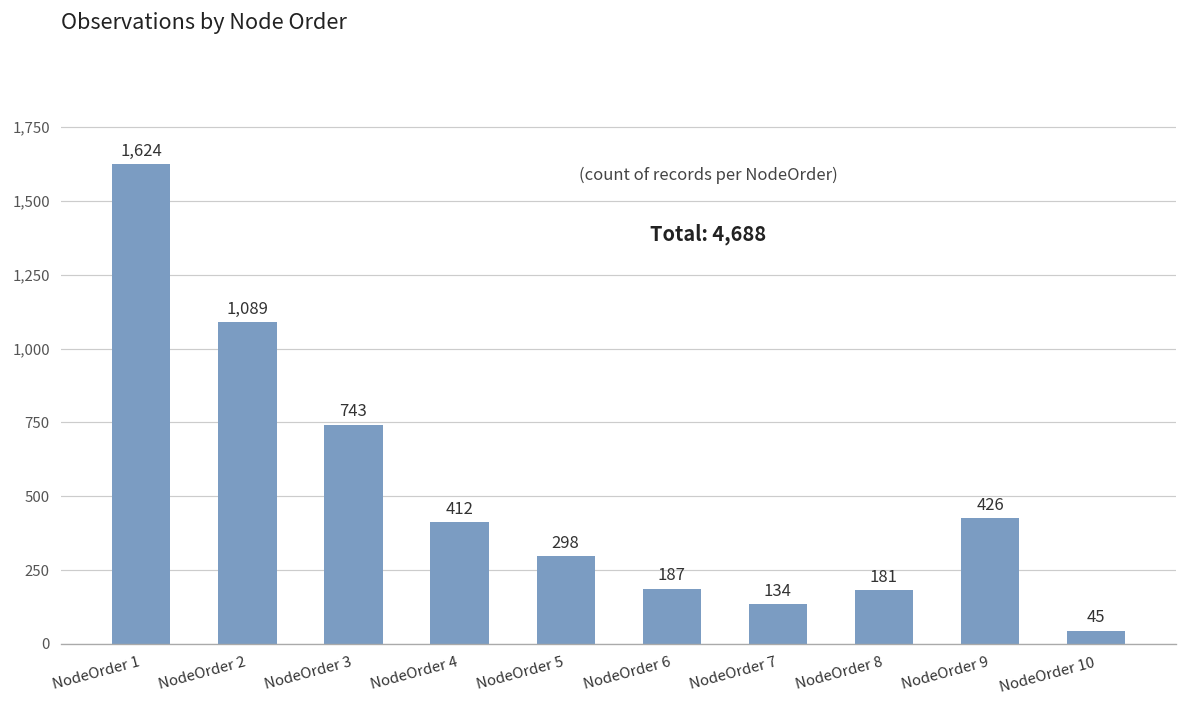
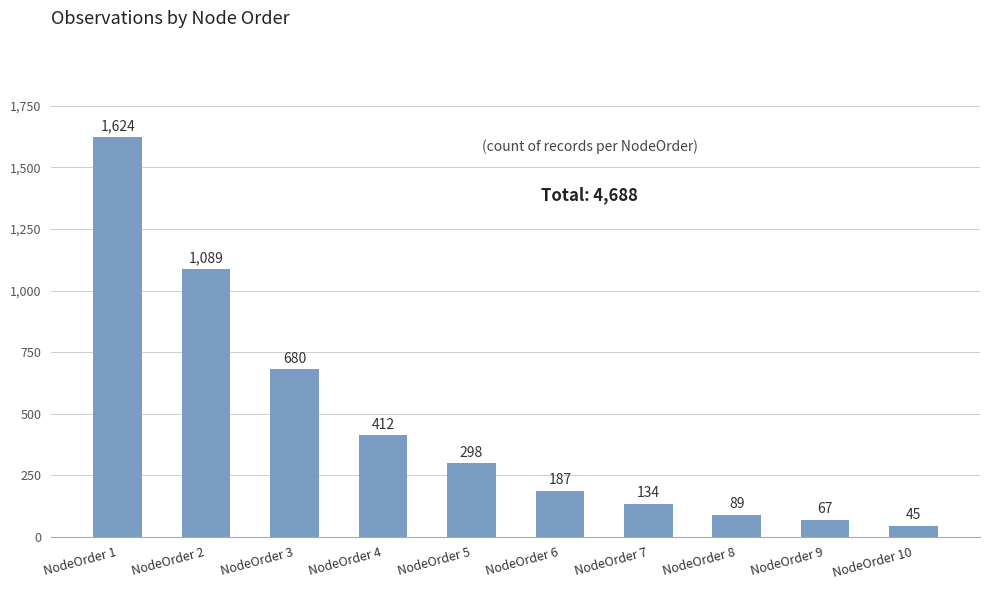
NodeOrder 3: 743 -> 680
NodeOrder 8: 181 -> 89
NodeOrder 9: 426 -> 67
